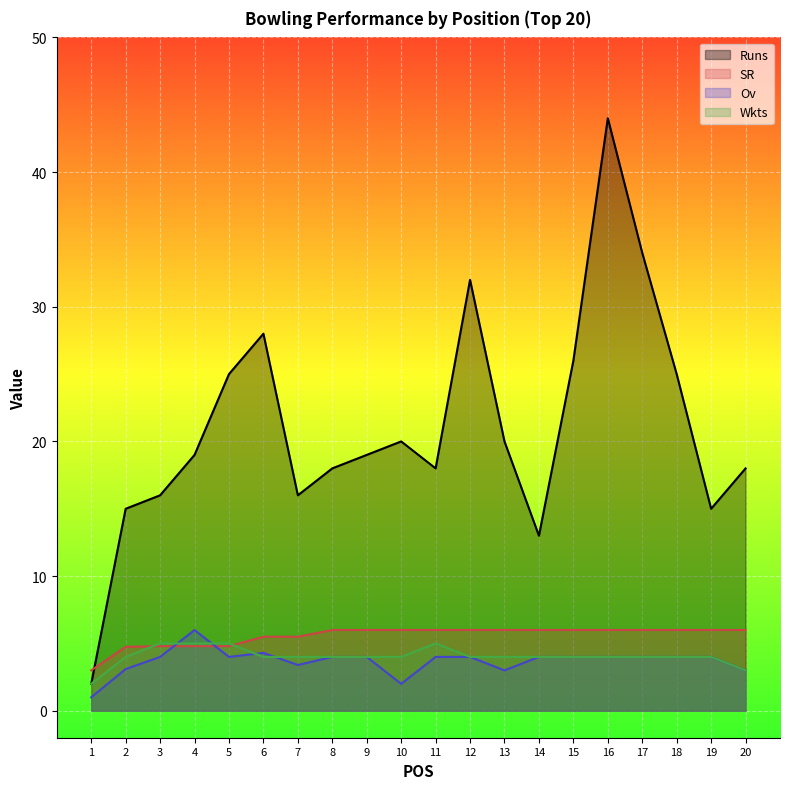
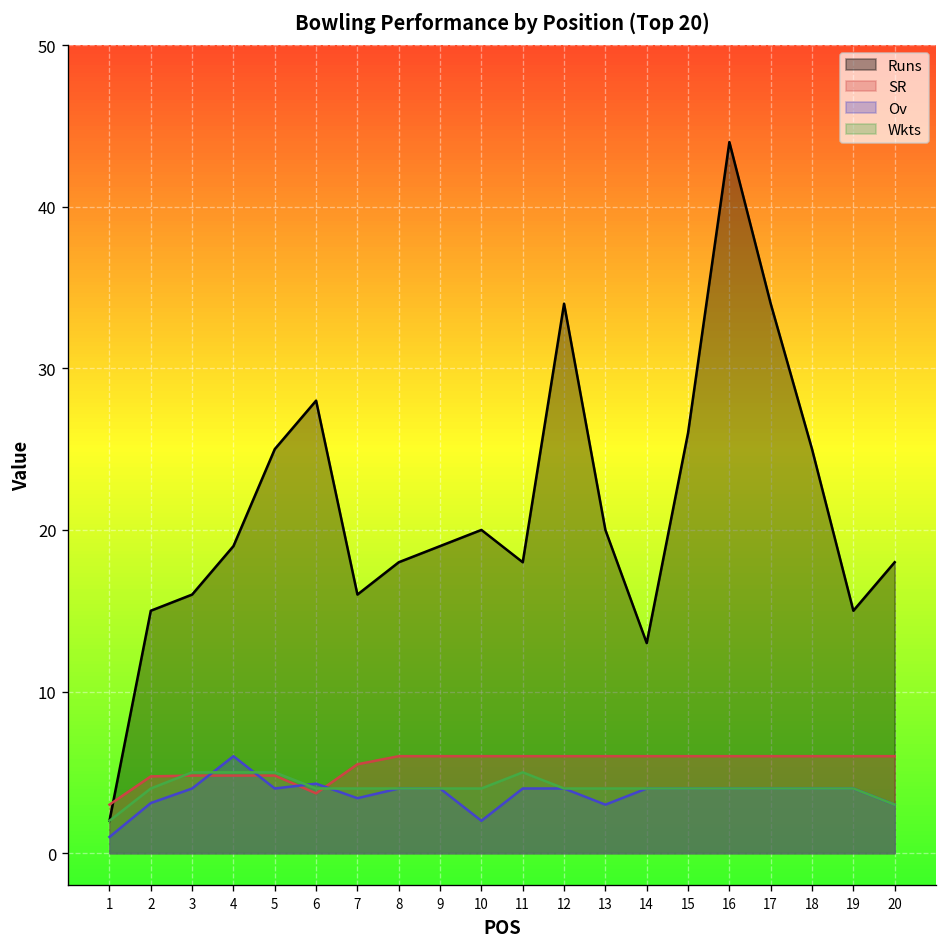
SR, 6: 5.5 -> 3.7
Runs, 12: 32 -> 34
